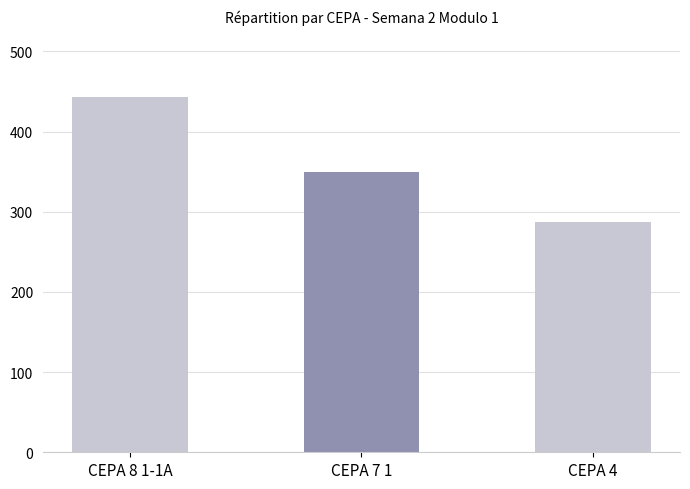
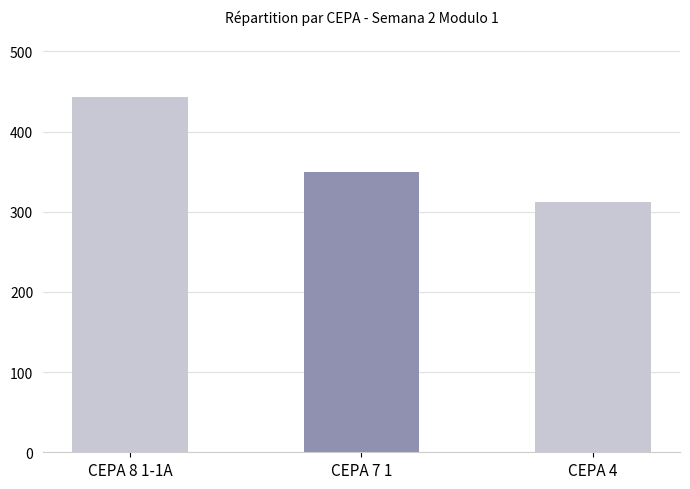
CEPA 4: 290 -> 310
